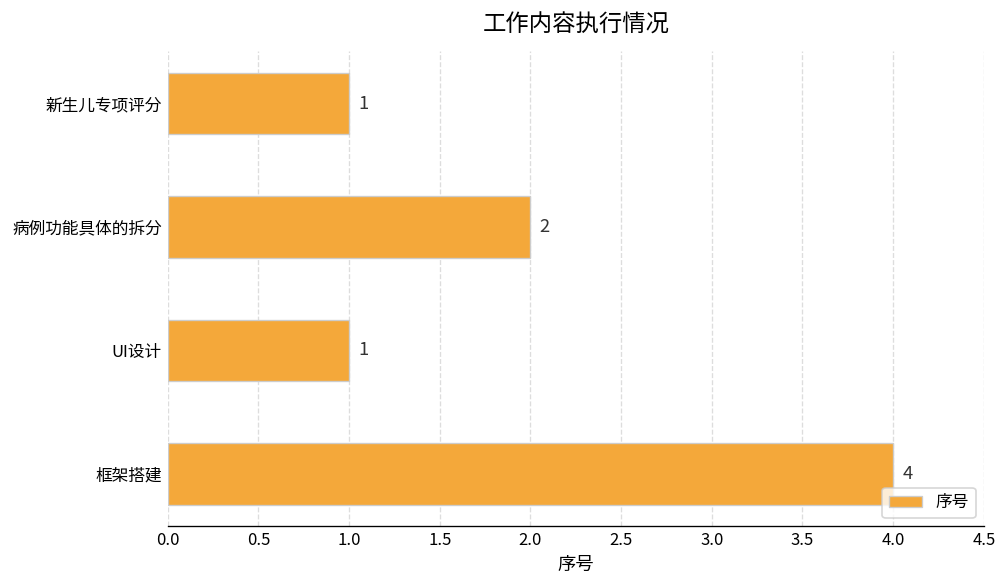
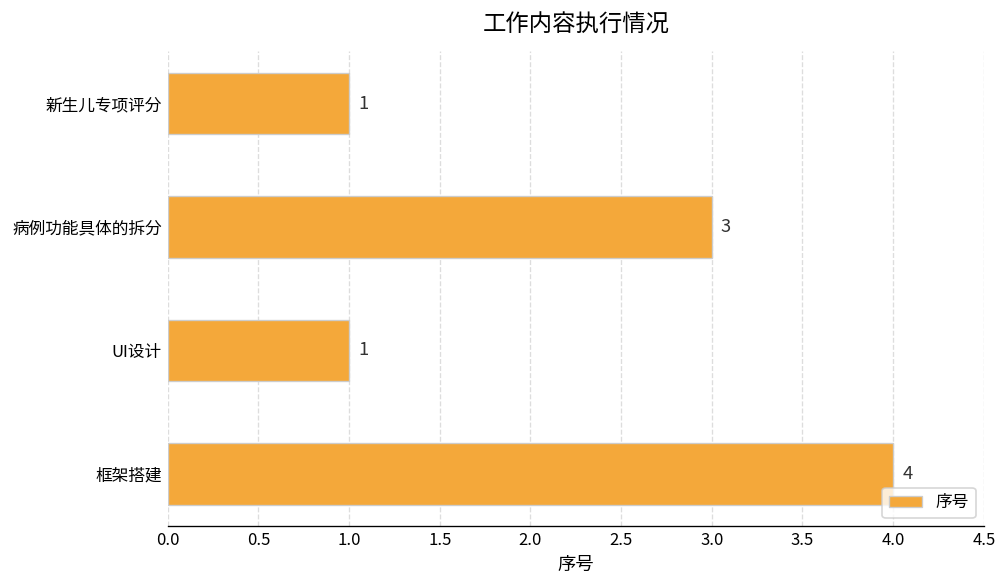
病例功能具体的拆分: 2 -> 3
